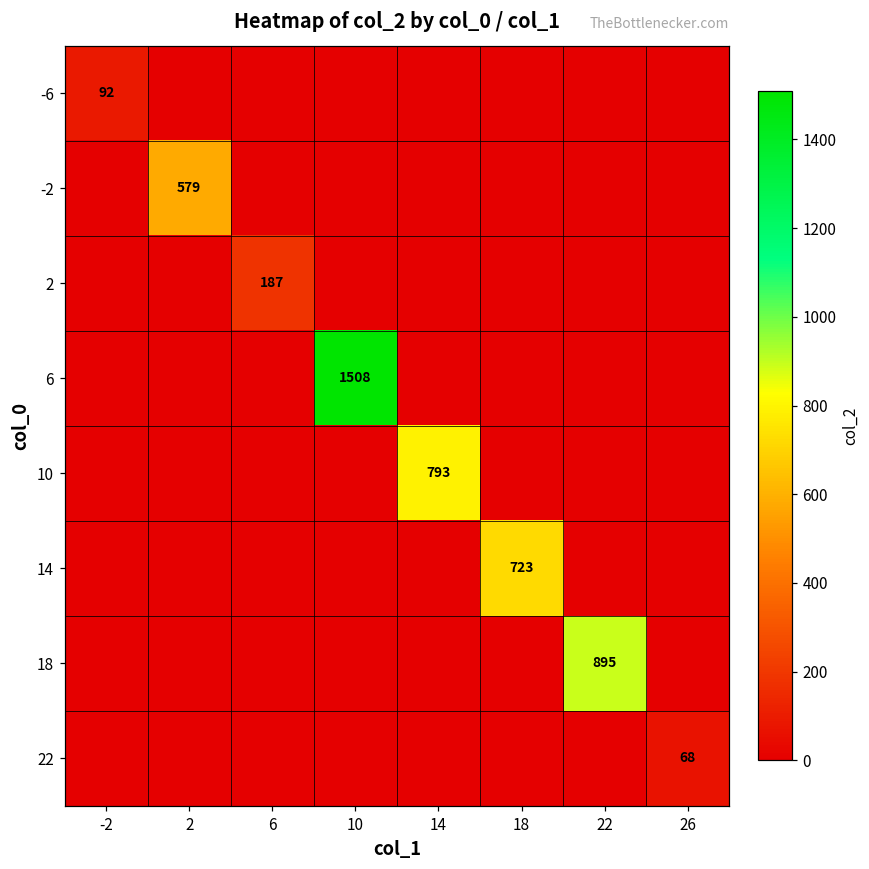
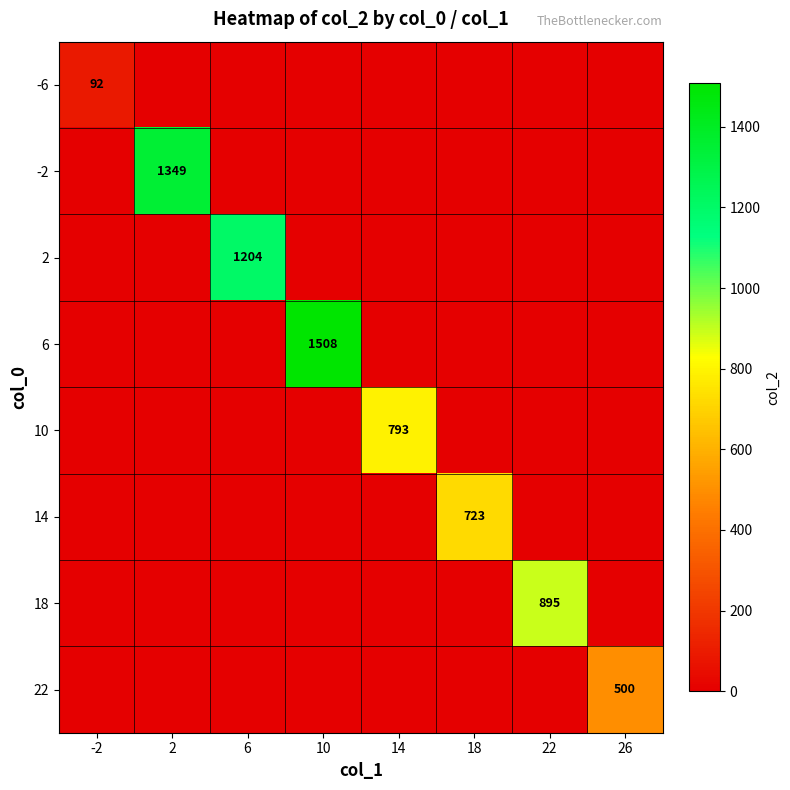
-2, 2: 579 -> 1349
2, 6: 187 -> 1204
22, 26: 68 -> 500
